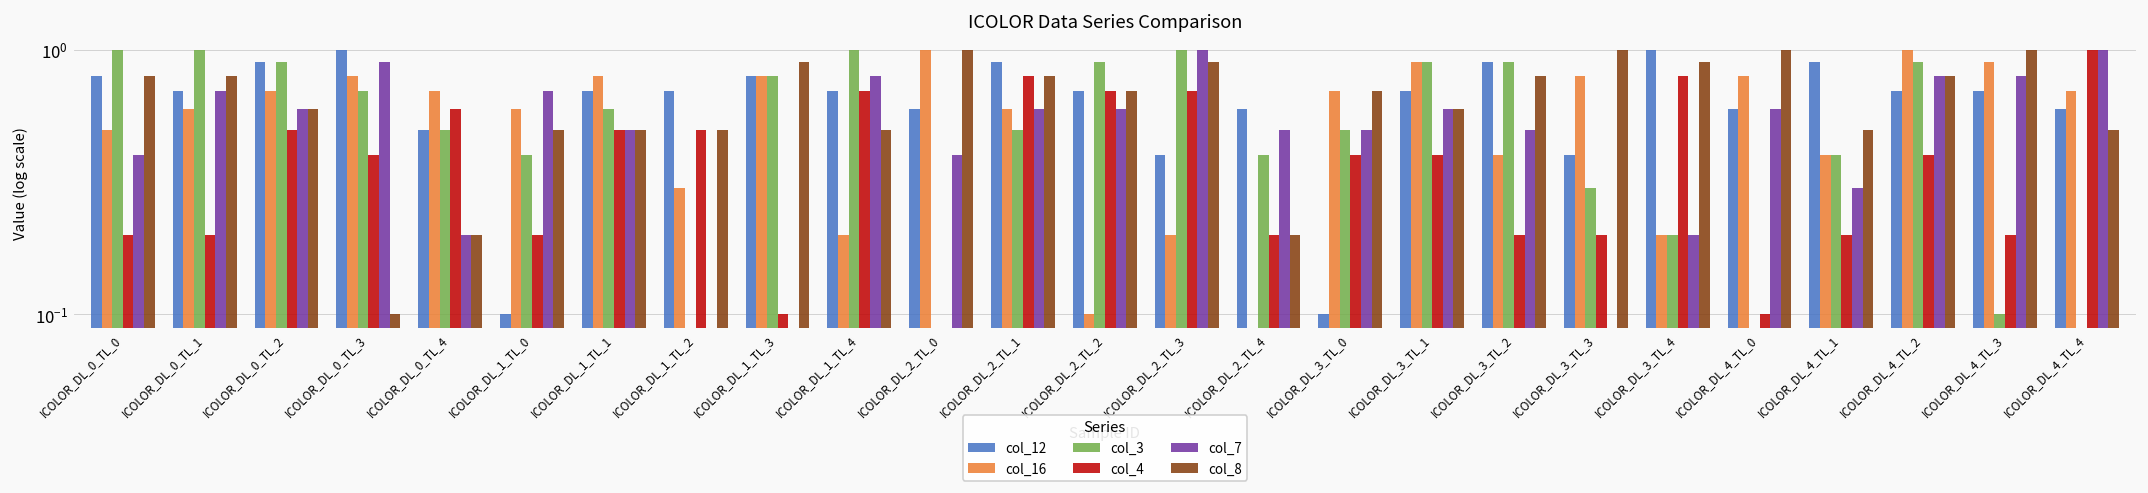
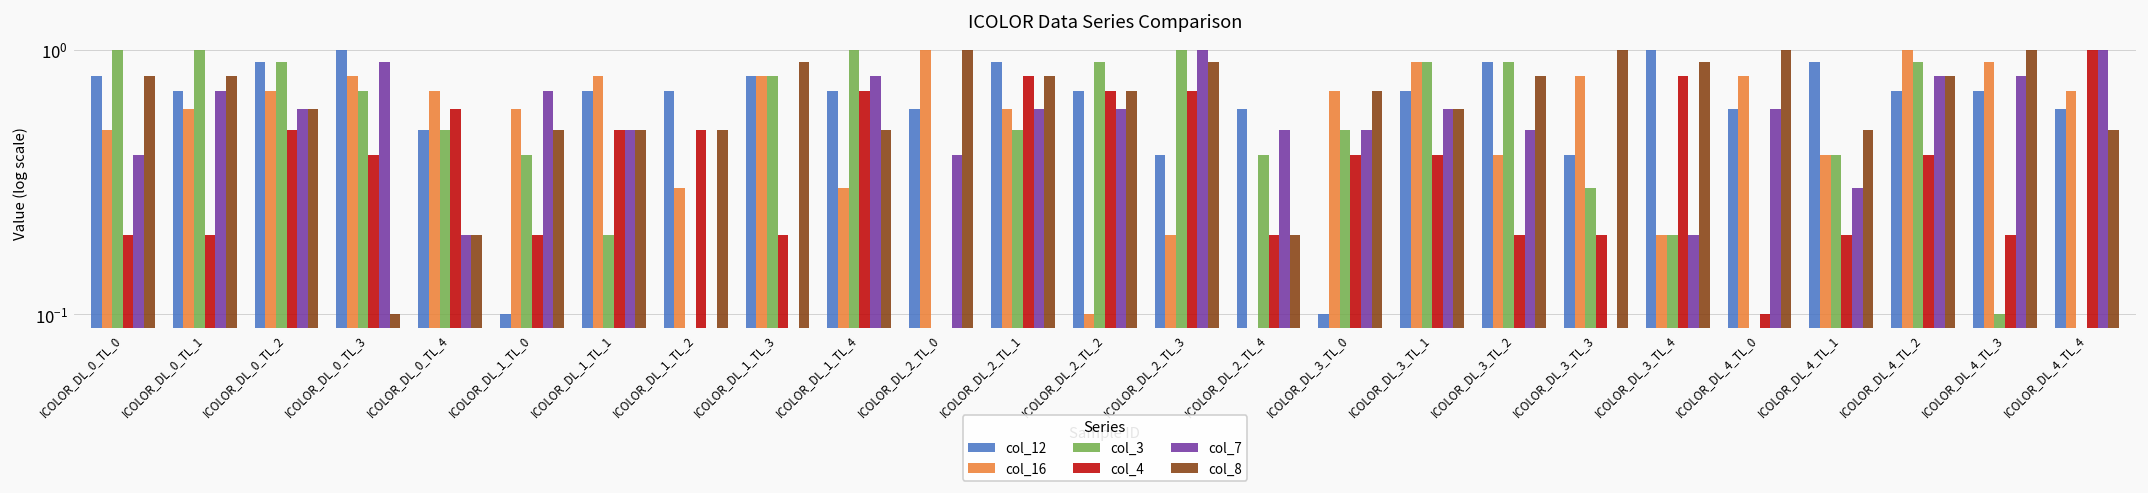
col_3, ICOLOR_DL_1_TL_1: 0.6 -> 0.2
col_4, ICOLOR_DL_1_TL_3: 0.1 -> 0.2
col_16, ICOLOR_DL_1_TL_4: 0.2 -> 0.3
